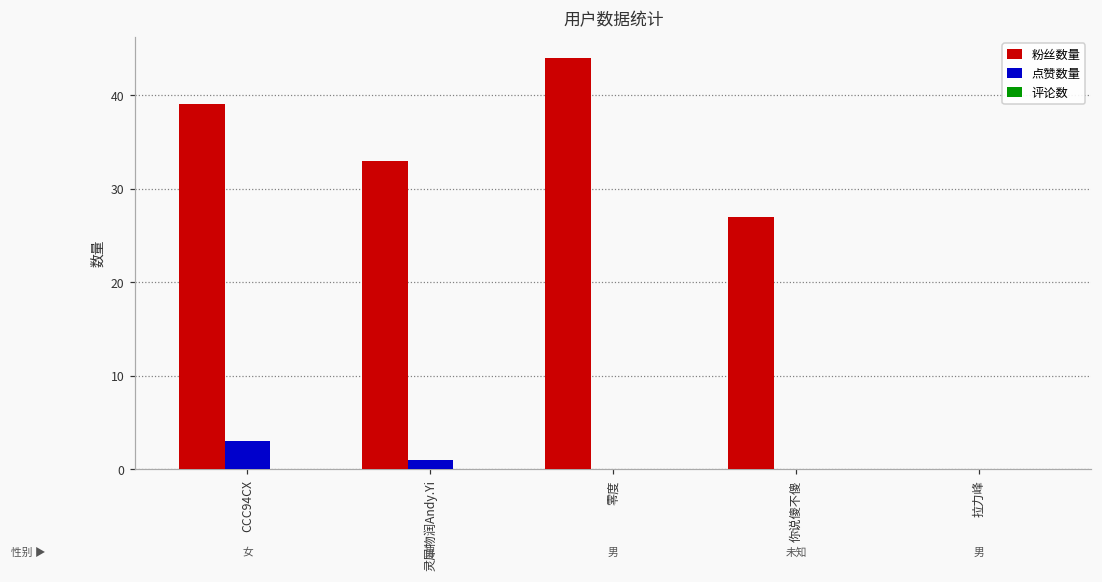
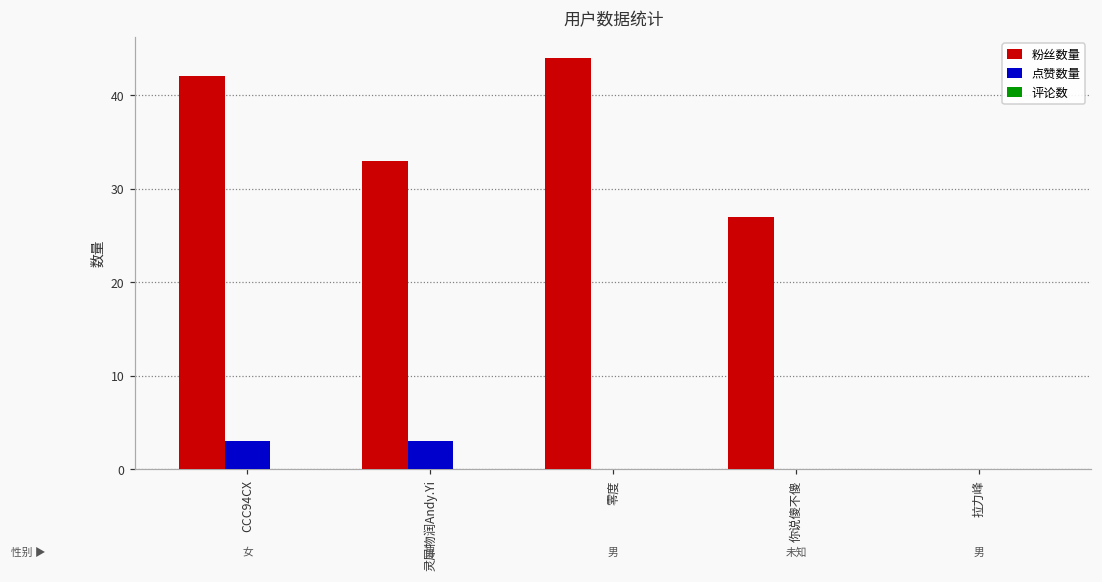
粉丝数量, CCC94CX: 39 -> 42
点赞数量, 灵犀物润Andy.Yi: 1 -> 3
